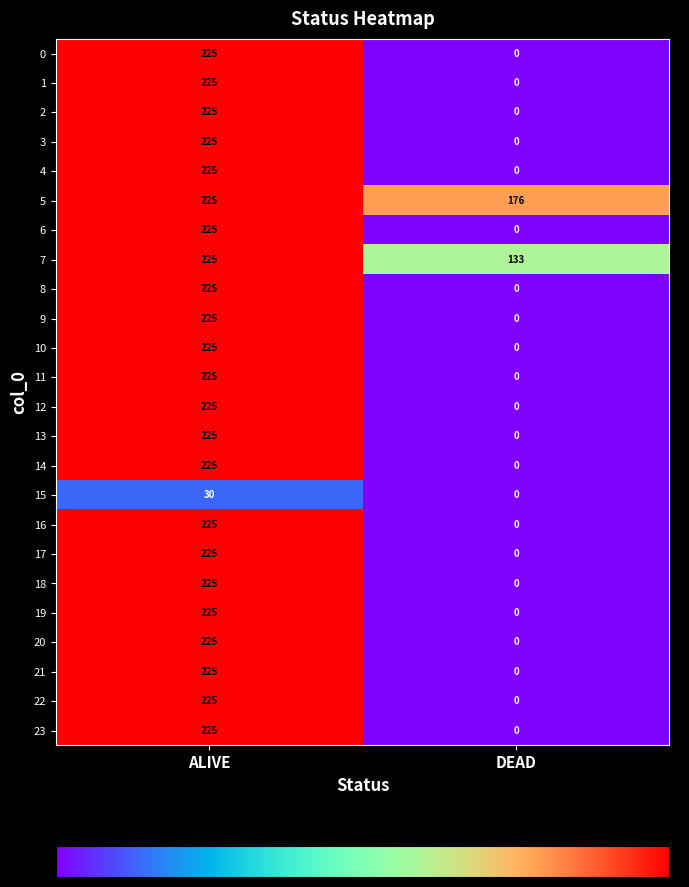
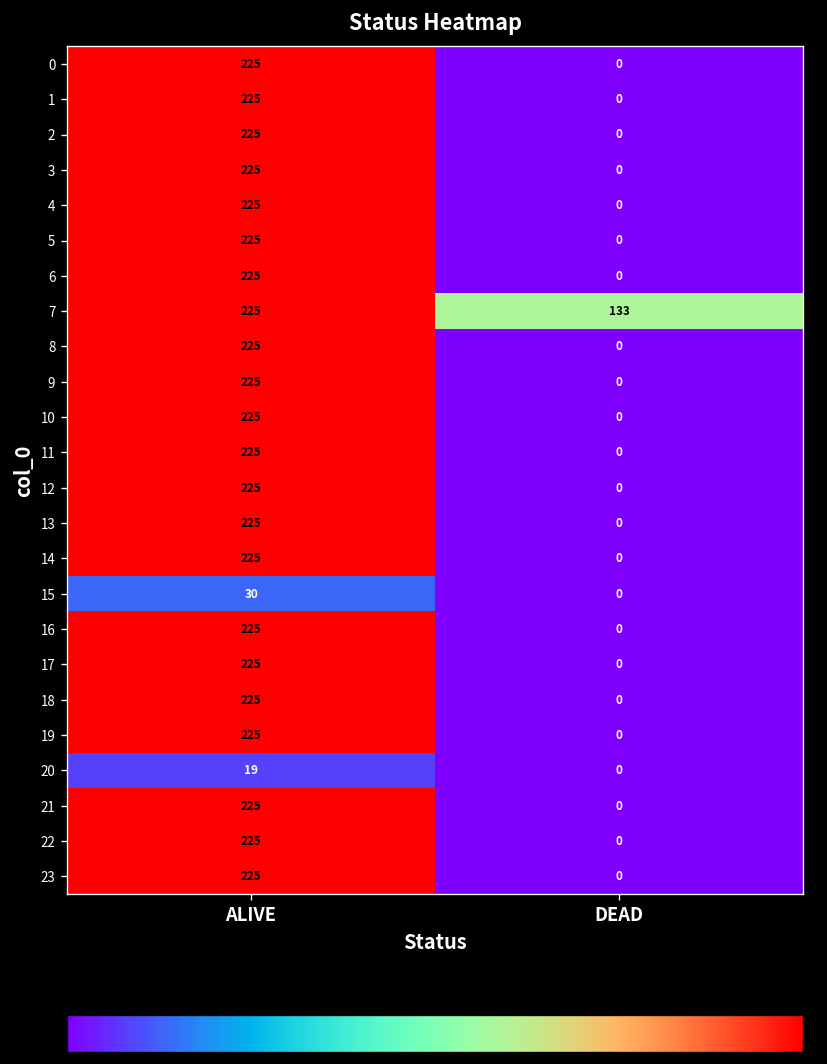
5, DEAD: 176 -> 0
20, ALIVE: 225 -> 19
